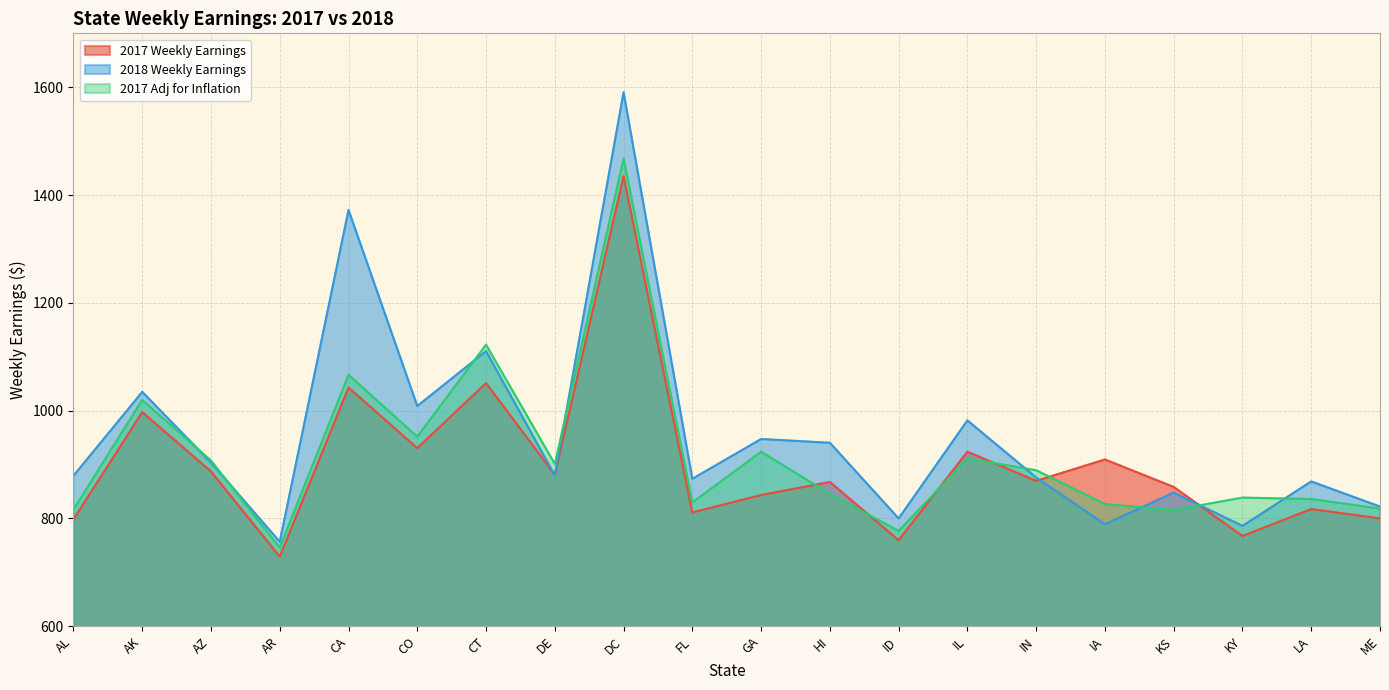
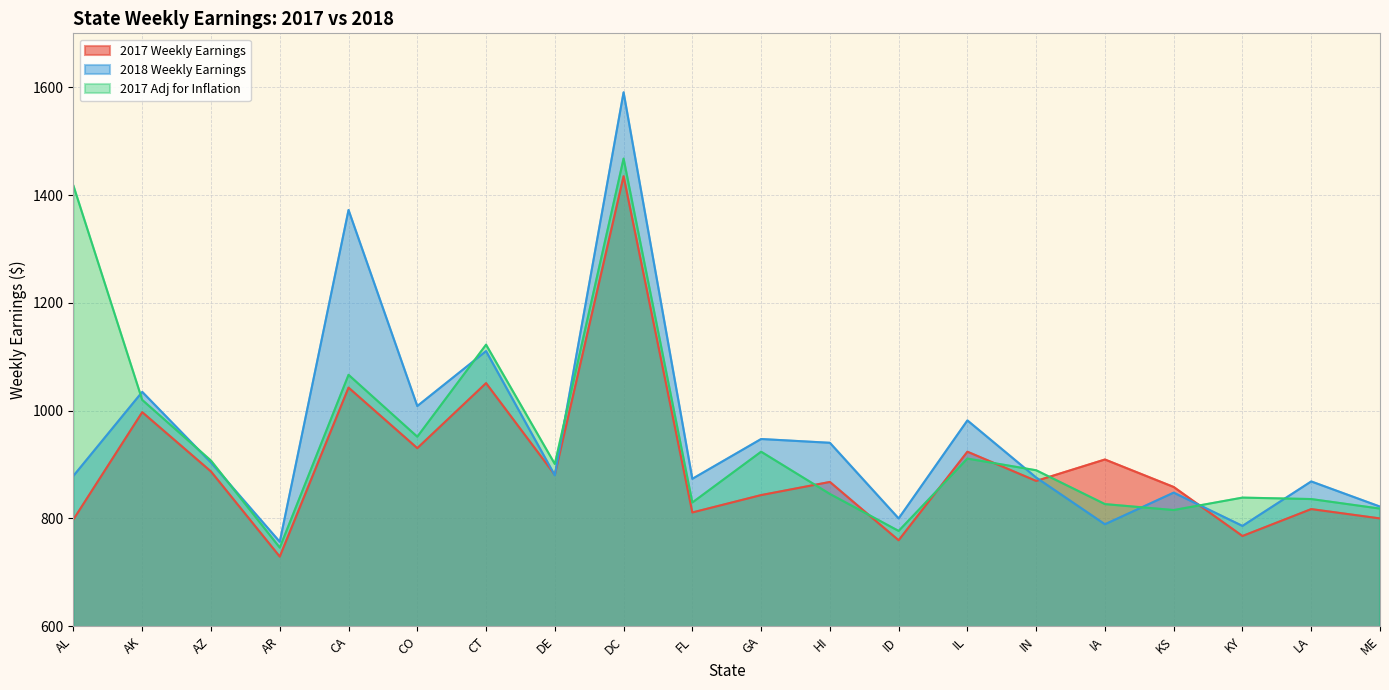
2017 Adj for Inflation, AL: 820 -> 1420
